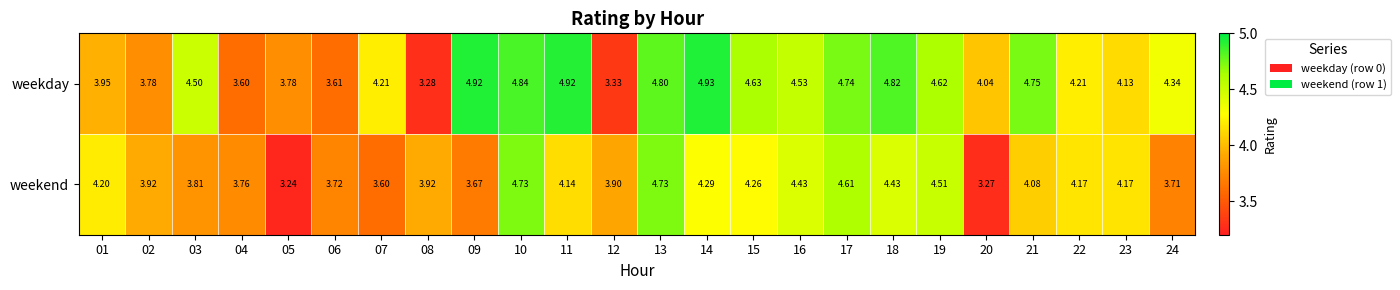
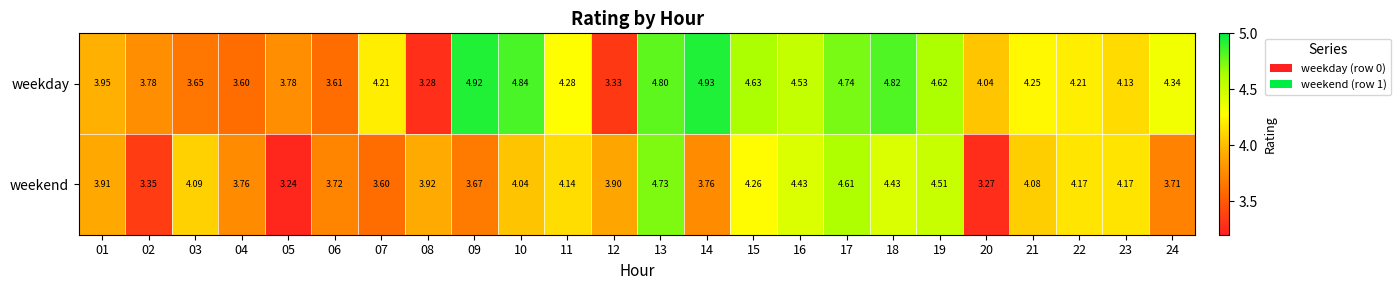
weekday, 03: 4.50 -> 3.65
weekday, 11: 4.92 -> 4.28
weekday, 21: 4.75 -> 4.25
weekend, 01: 4.20 -> 3.91
weekend, 02: 3.92 -> 3.35
weekend, 03: 3.81 -> 4.09
weekend, 10: 4.73 -> 4.04
weekend, 14: 4.29 -> 3.76
